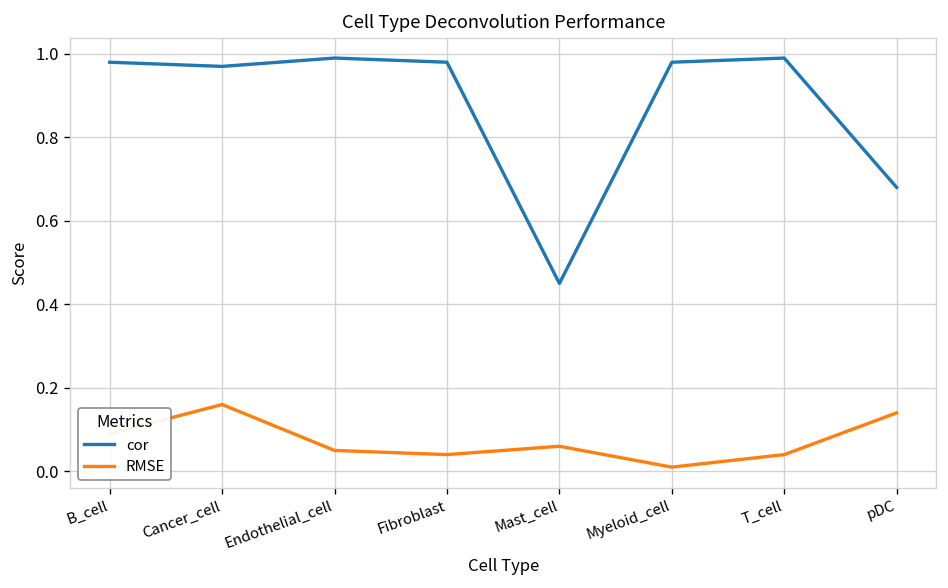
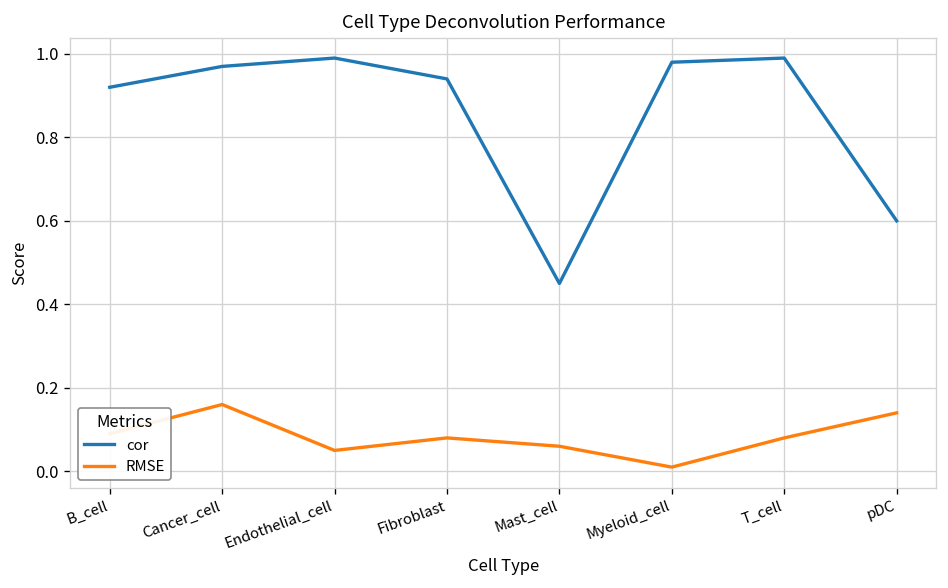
cor, B_cell: 0.98 -> 0.92
cor, Fibroblast: 0.98 -> 0.94
RMSE, Fibroblast: 0.04 -> 0.08
RMSE, T_cell: 0.04 -> 0.08
cor, pDC: 0.68 -> 0.60
